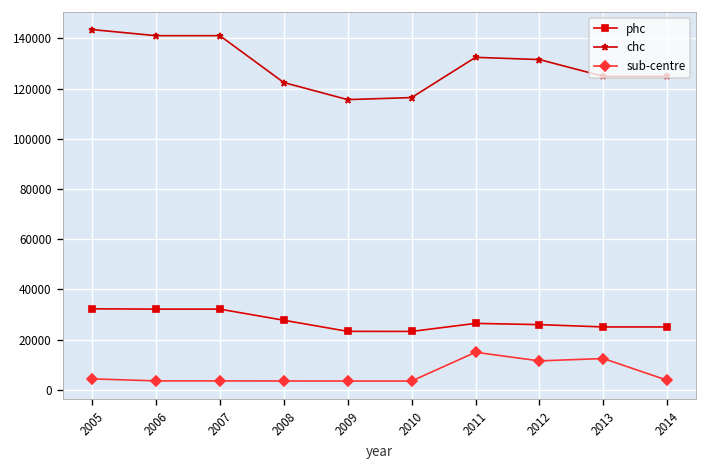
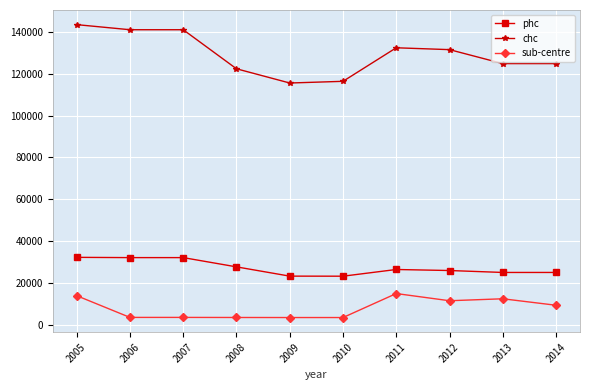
sub-centre, 2005: 4000 -> 14000
sub-centre, 2014: 4000 -> 9000
